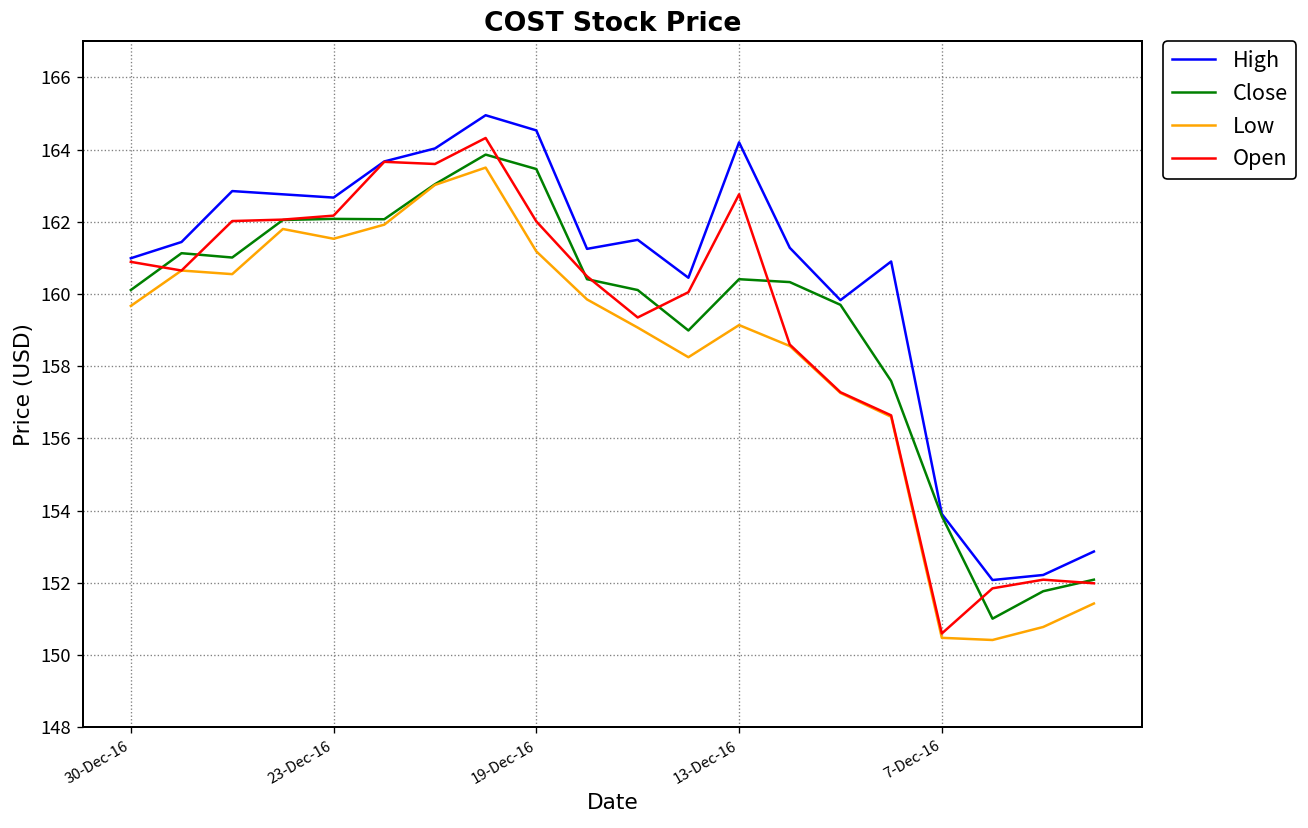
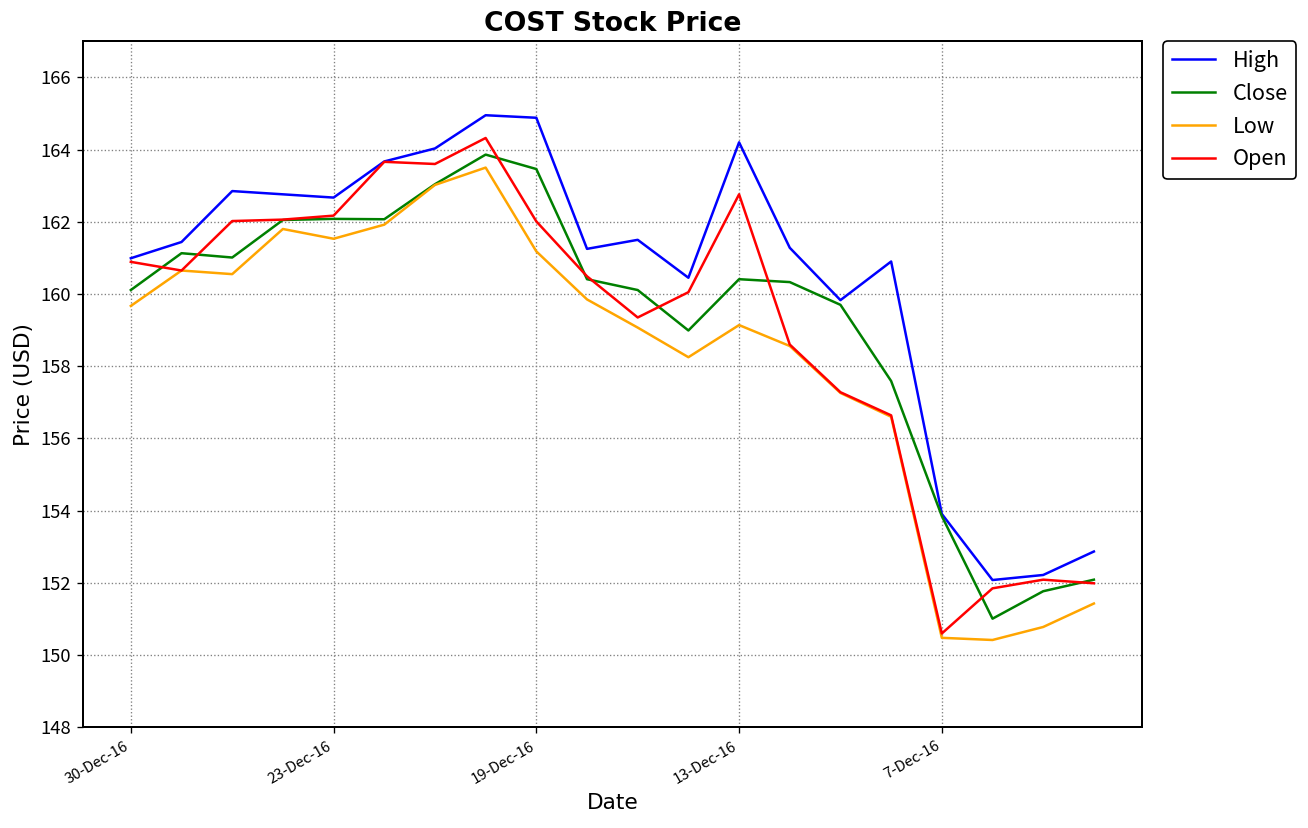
High, 19-Dec-16: 164.5 -> 164.9
